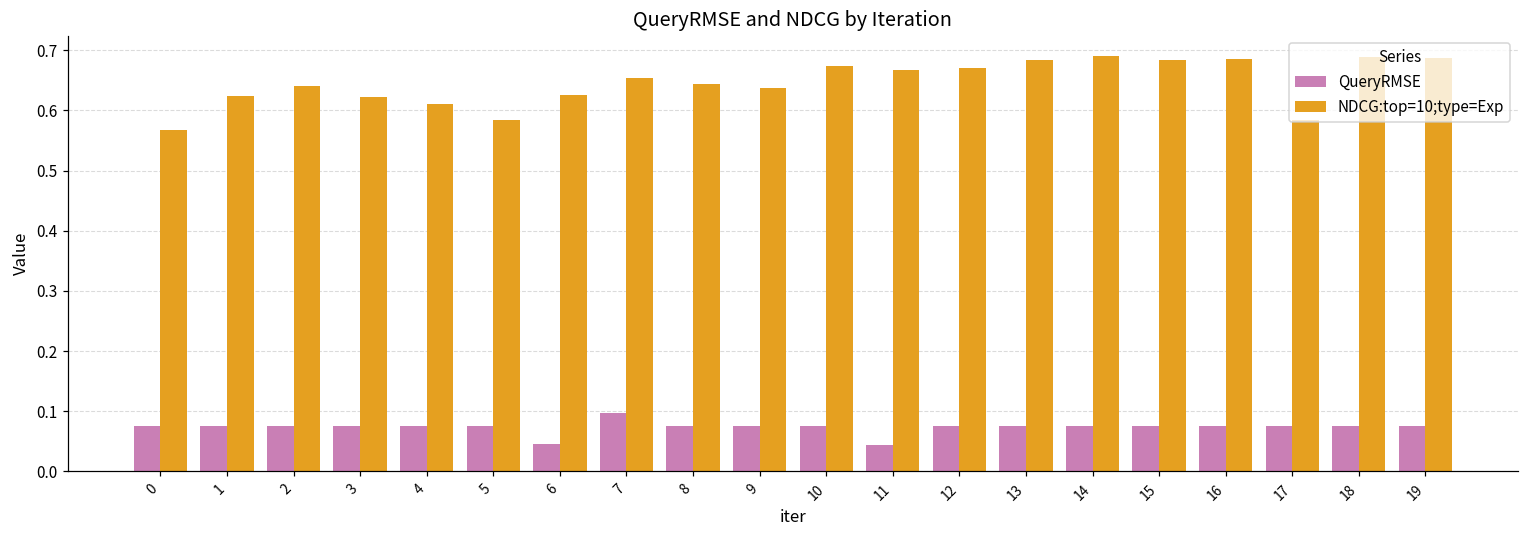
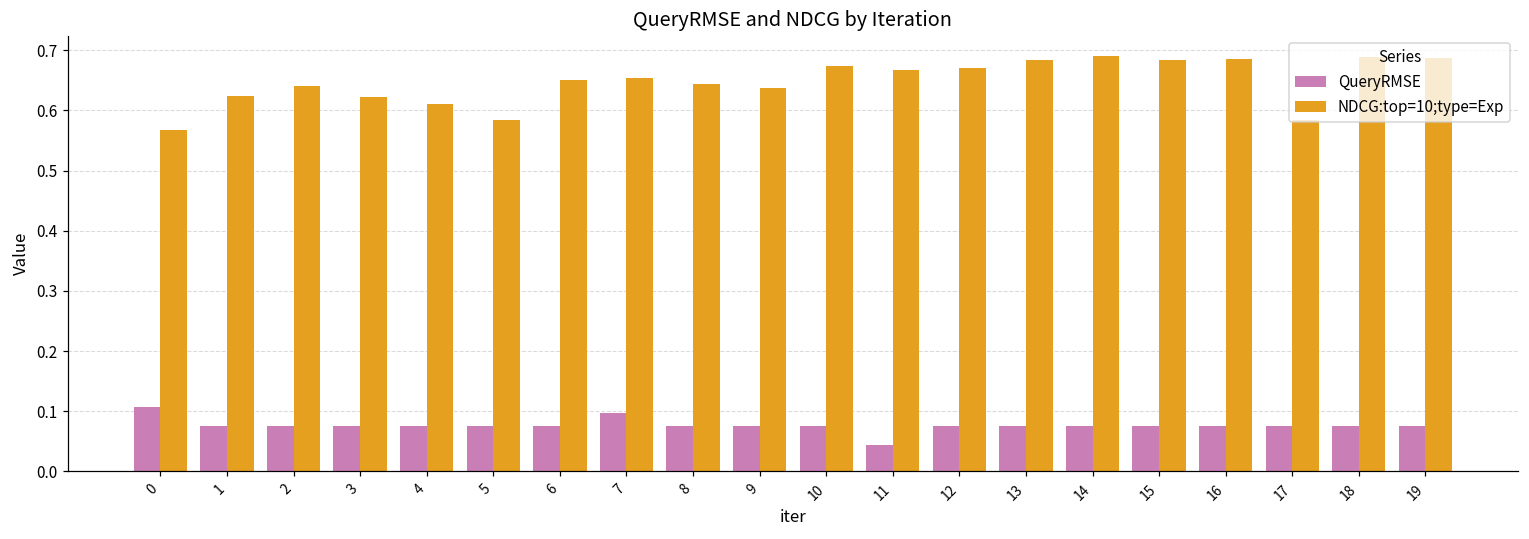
QueryRMSE, 0: 0.08 -> 0.11
QueryRMSE, 6: 0.04 -> 0.08
NDCG:top=10;type=Exp, 6: 0.63 -> 0.65
